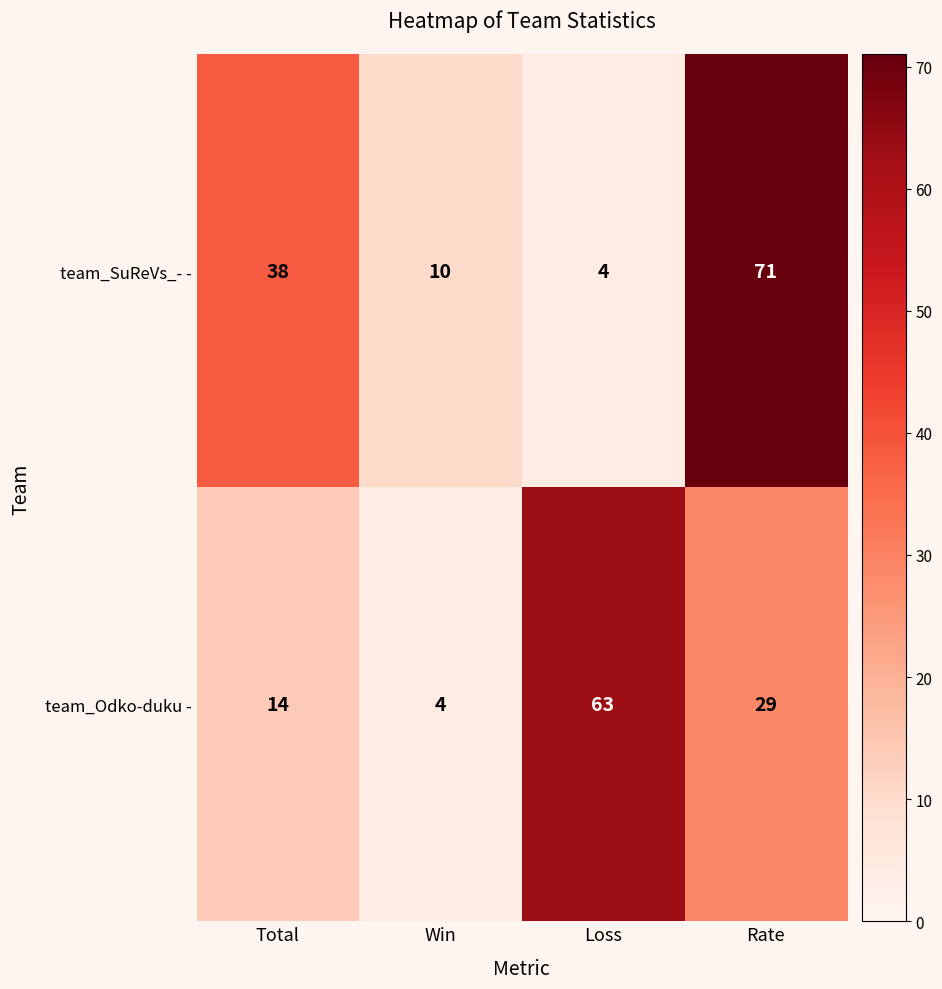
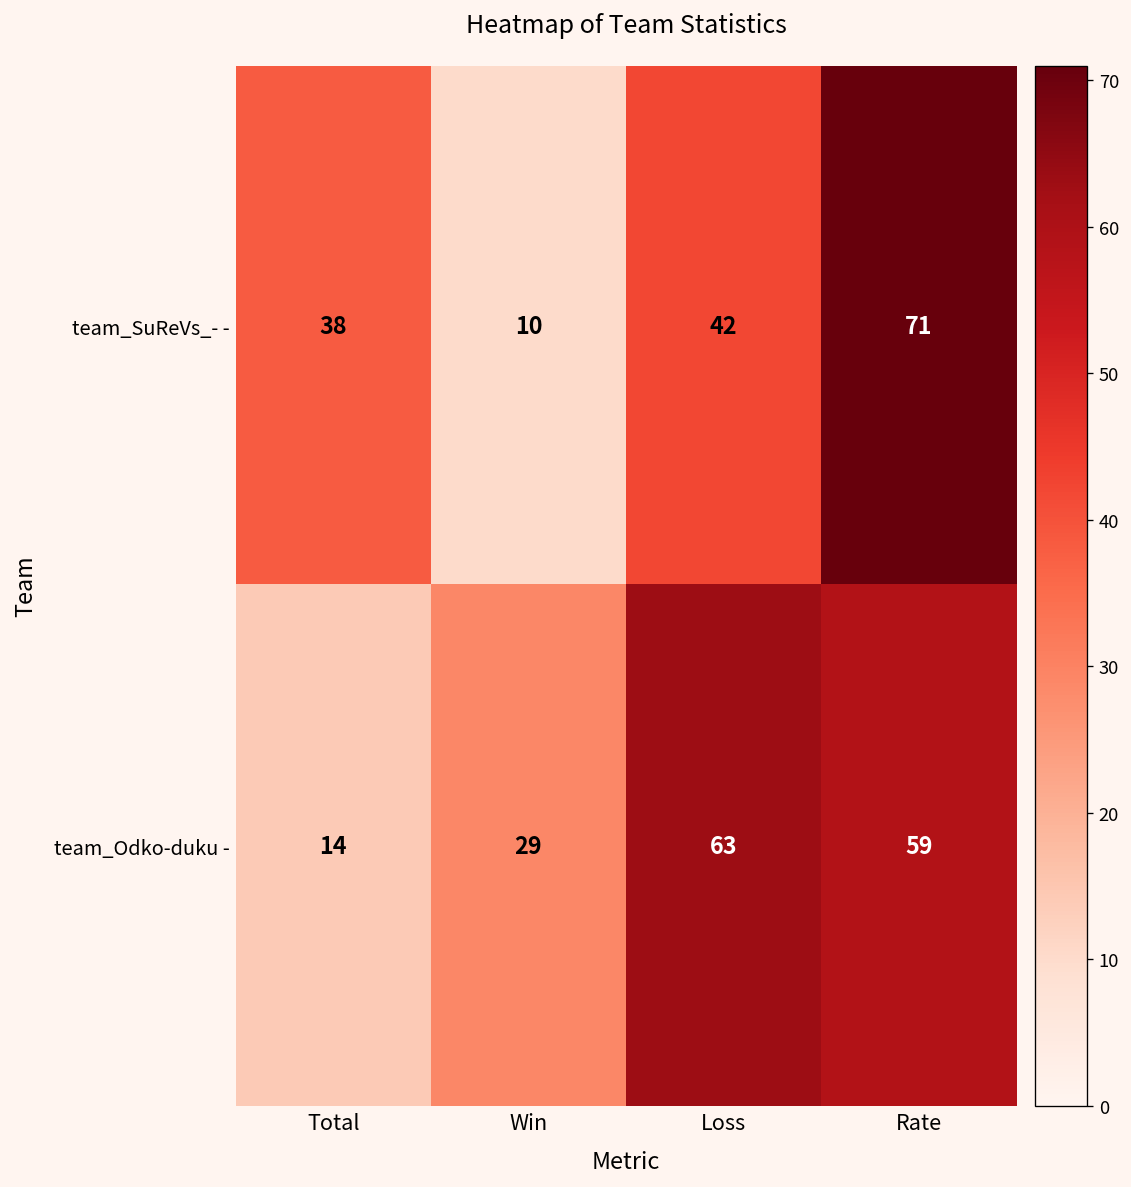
team_SuReVs_- -, Loss: 4 -> 42
team_Odko-duku -, Win: 4 -> 29
team_Odko-duku -, Rate: 29 -> 59
